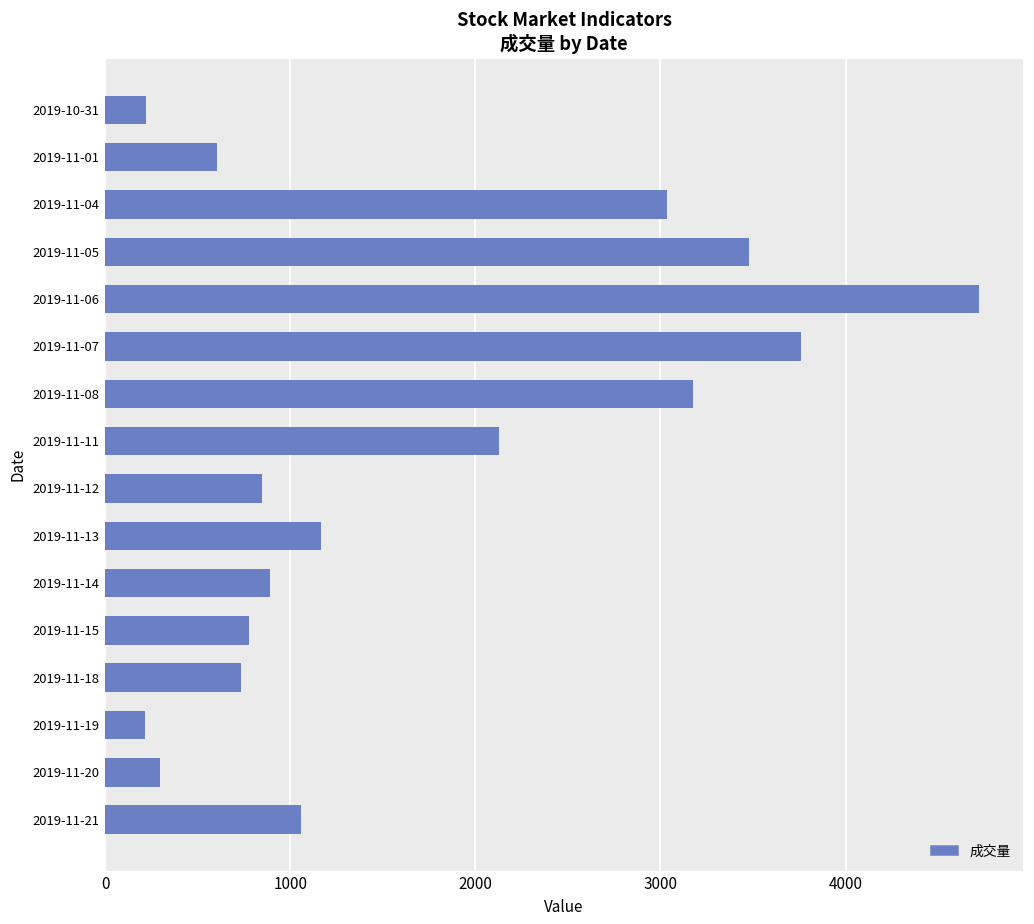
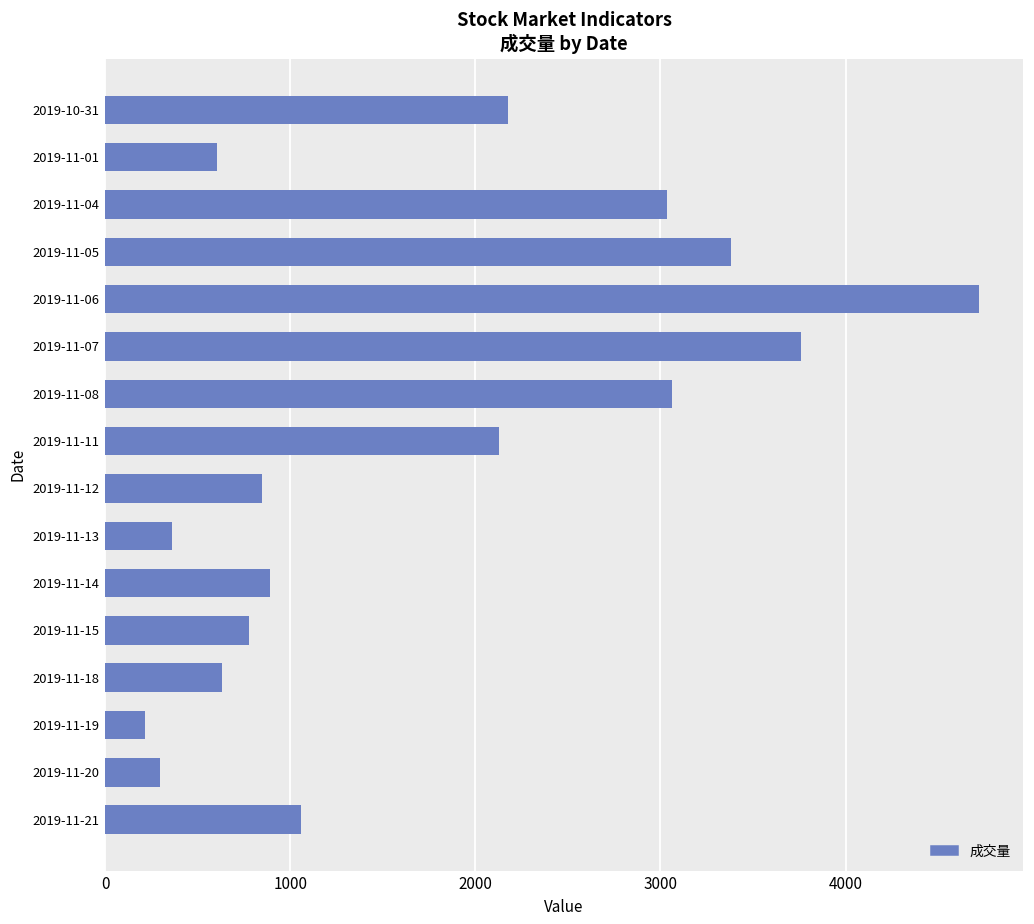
2019-10-31: 220 -> 2180
2019-11-05: 3480 -> 3380
2019-11-08: 3180 -> 3060
2019-11-13: 1170 -> 360
2019-11-18: 730 -> 630
